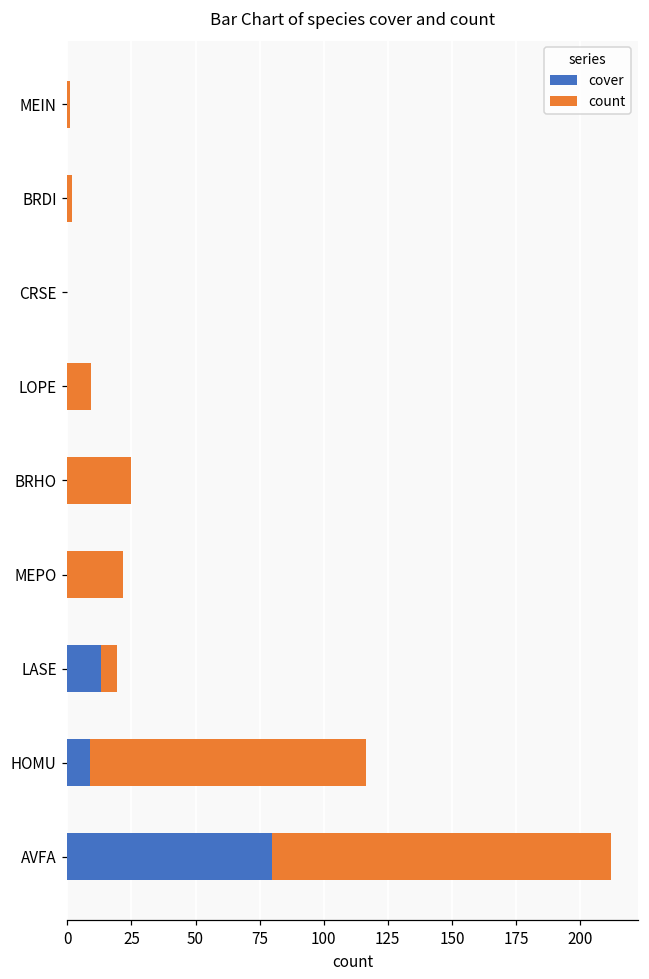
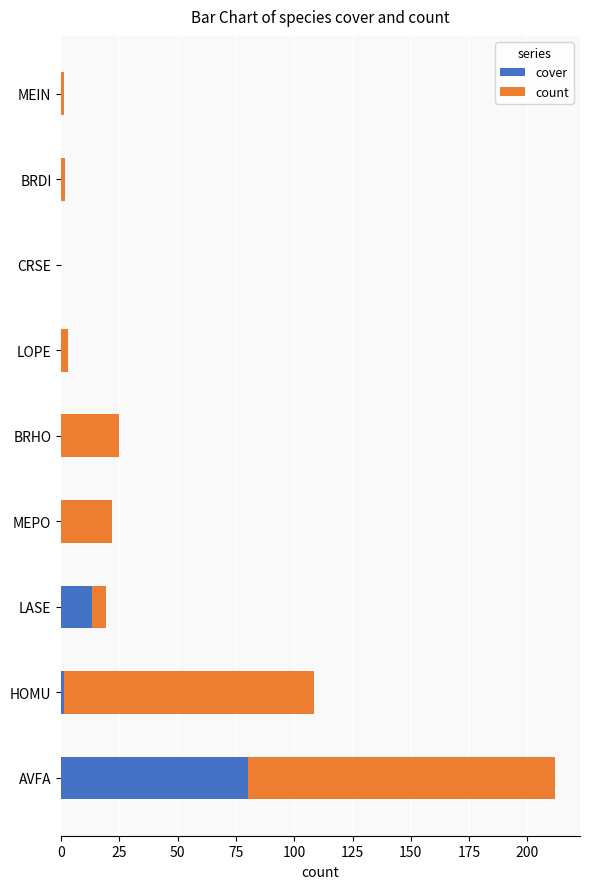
count, LOPE: 9 -> 3
cover, HOMU: 9 -> 1
